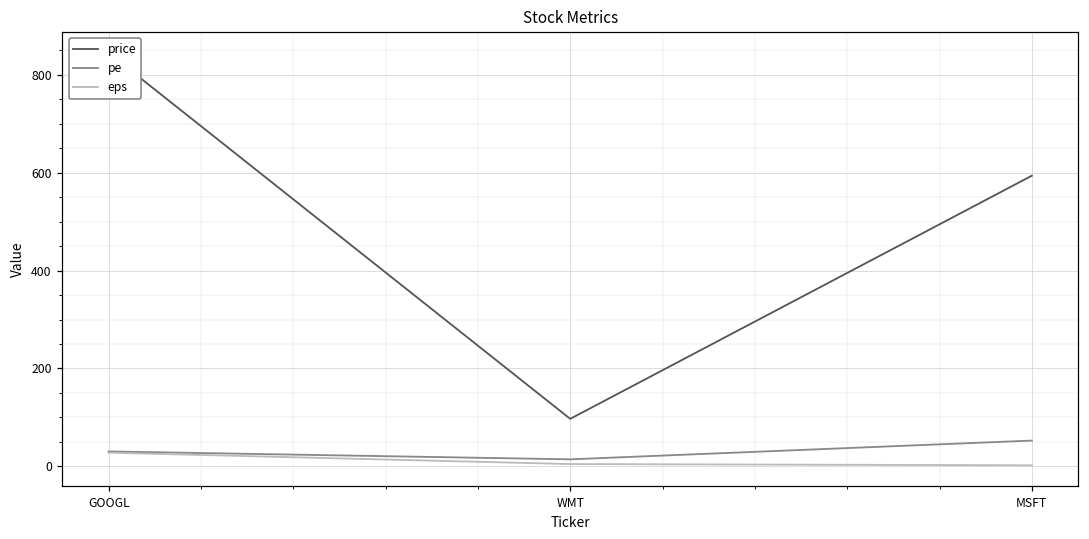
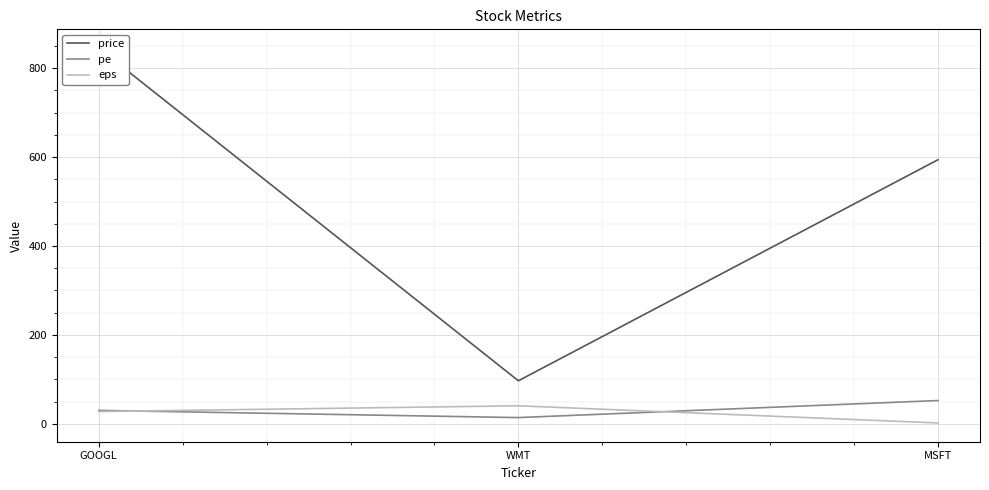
eps, WMT: 0 -> 40
